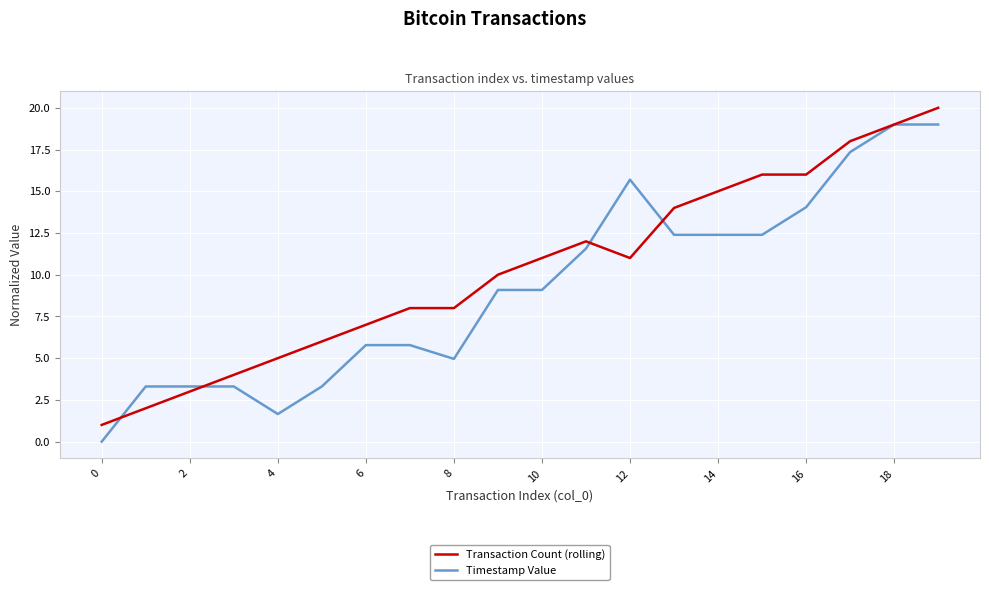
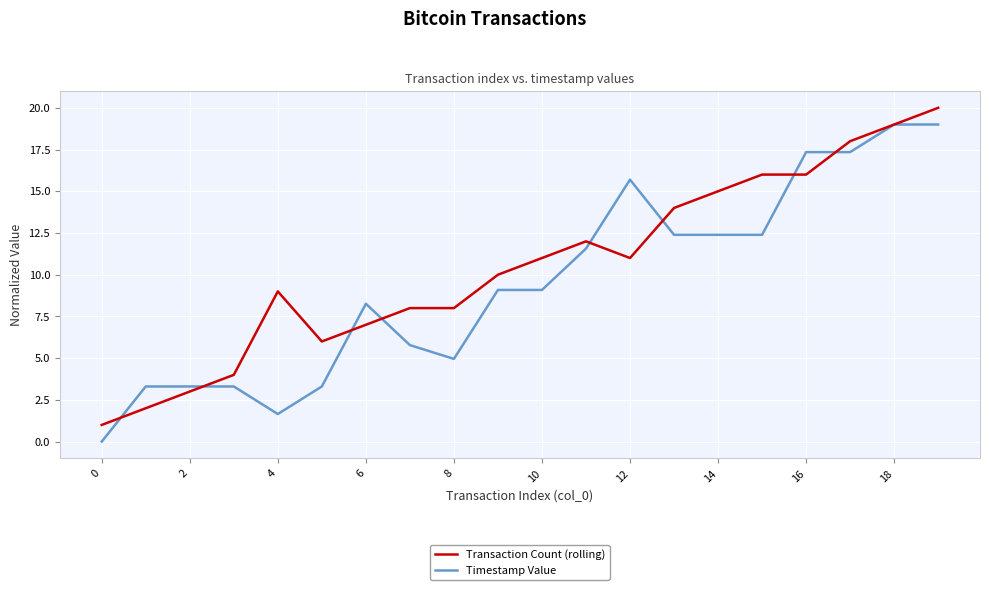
Transaction Count (rolling), 4: 5 -> 9
Timestamp Value, 6: 5.8 -> 8.3
Timestamp Value, 16: 14.0 -> 17.3
